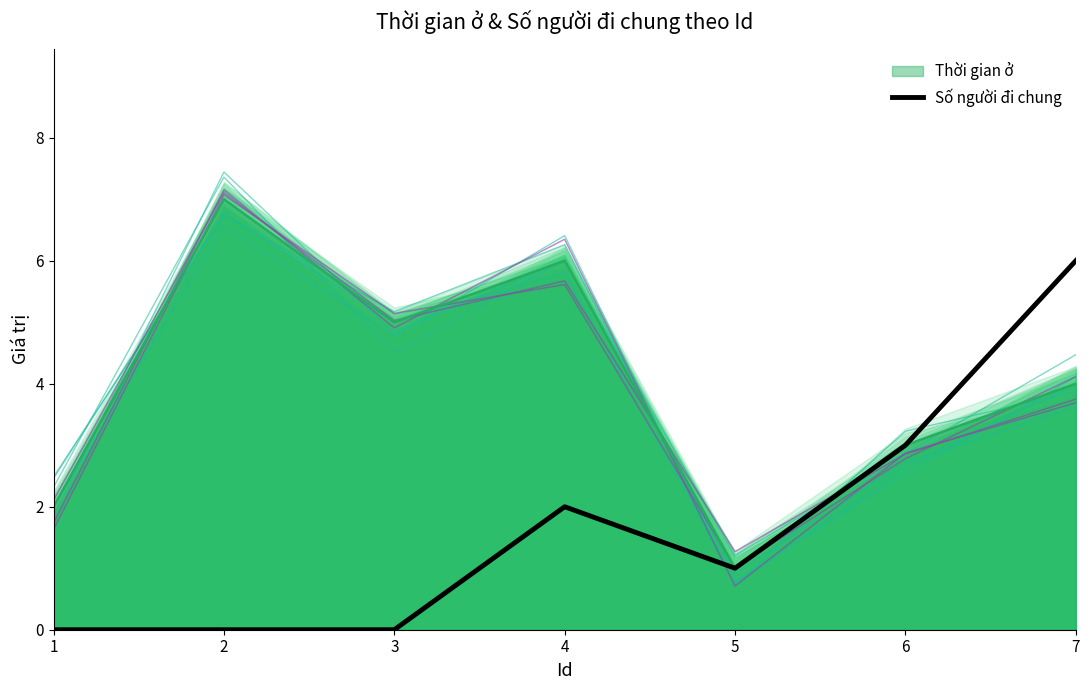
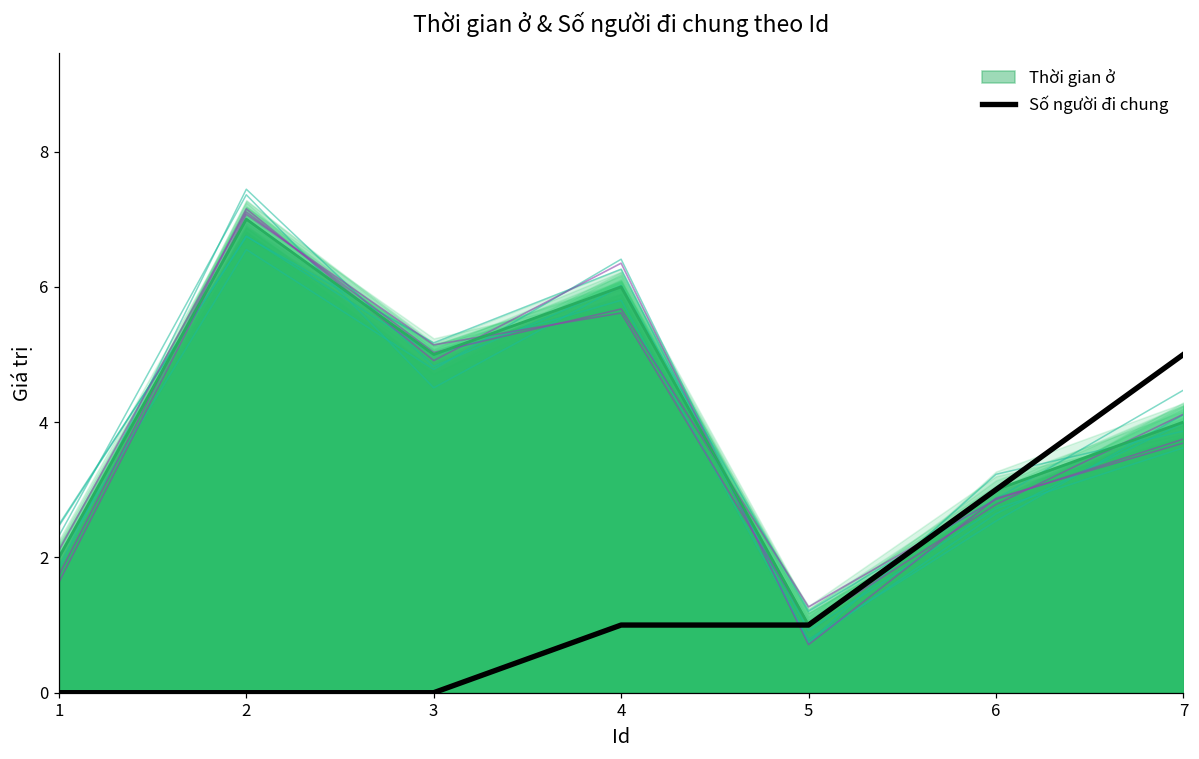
Số người đi chung, 4: 2 -> 1
Số người đi chung, 7: 6 -> 5
